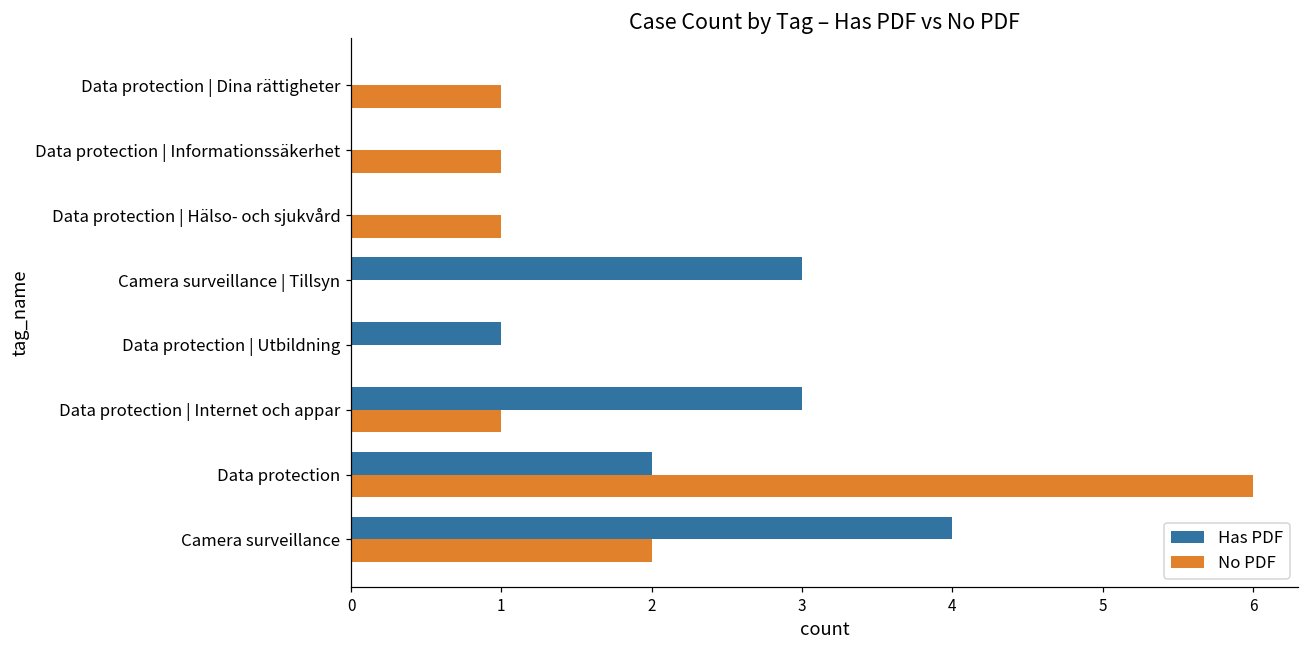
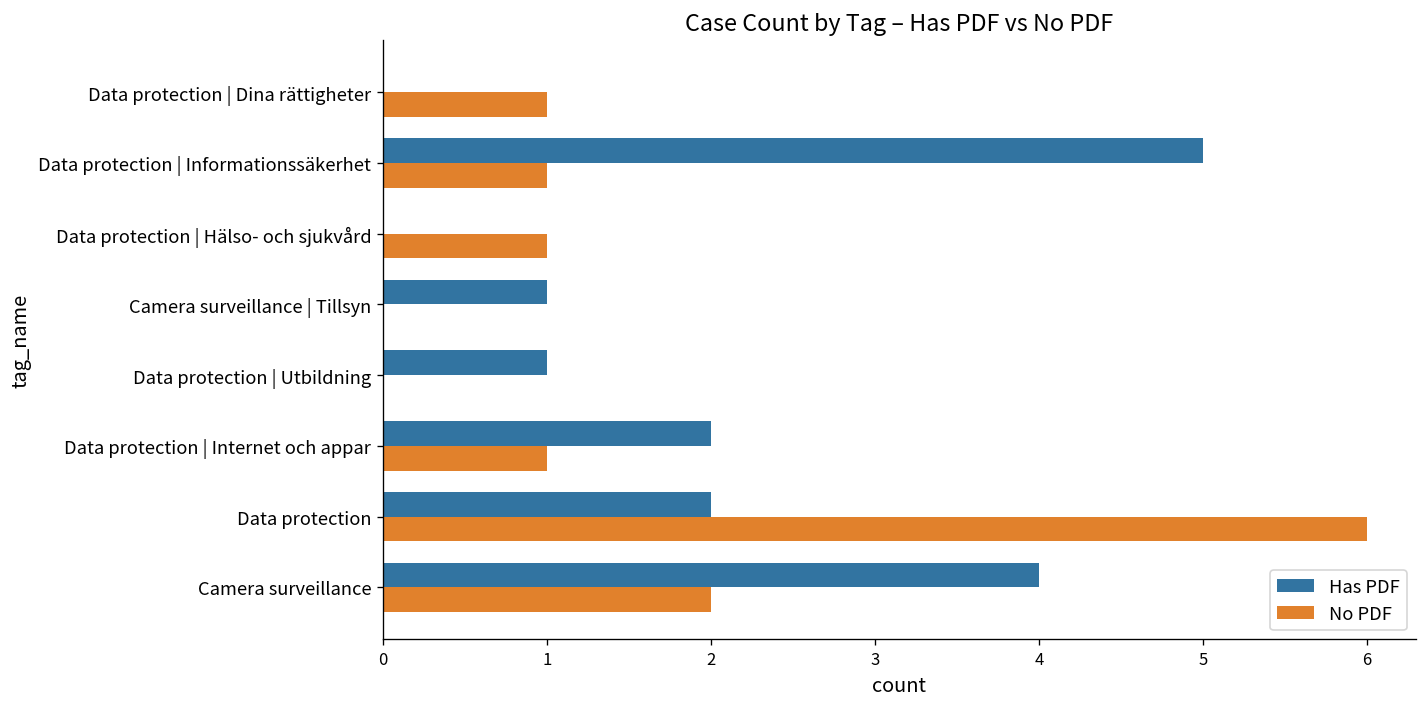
Has PDF, Data protection | Informationssäkerhet: 0 -> 5
Has PDF, Camera surveillance | Tillsyn: 3 -> 1
Has PDF, Data protection | Internet och appar: 3 -> 2
